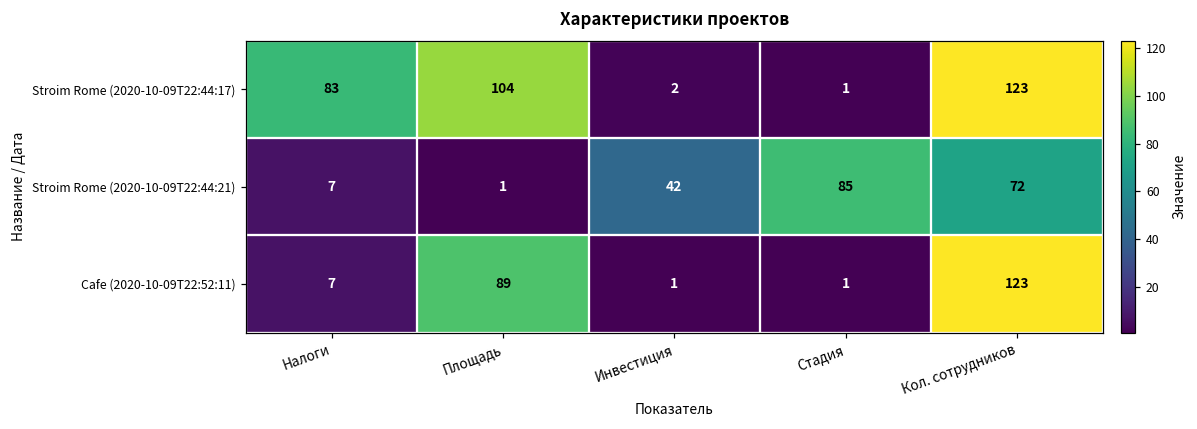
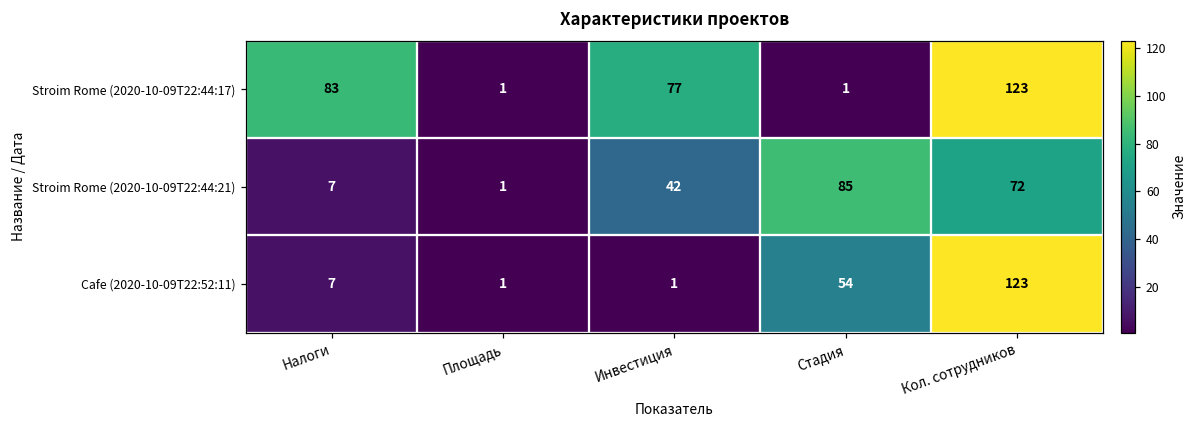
Stroim Rome (2020-10-09T22:44:17), Площадь: 104 -> 1
Stroim Rome (2020-10-09T22:44:17), Инвестиция: 2 -> 77
Cafe (2020-10-09T22:52:11), Площадь: 89 -> 1
Cafe (2020-10-09T22:52:11), Стадия: 1 -> 54
